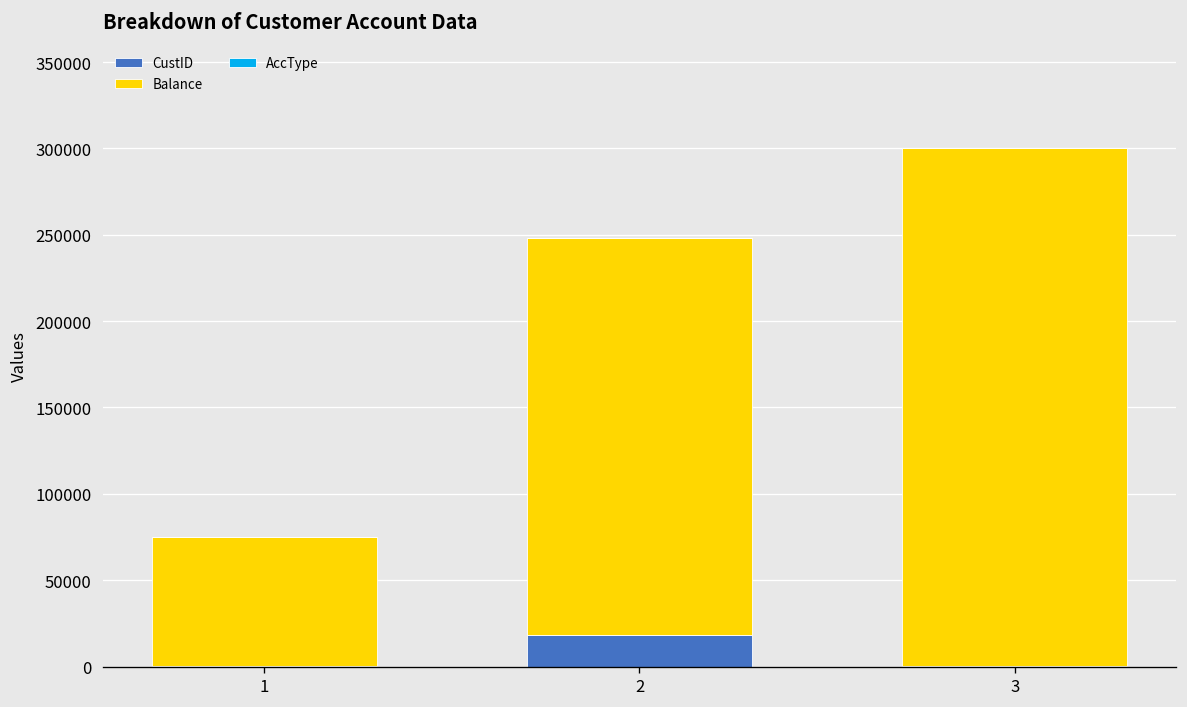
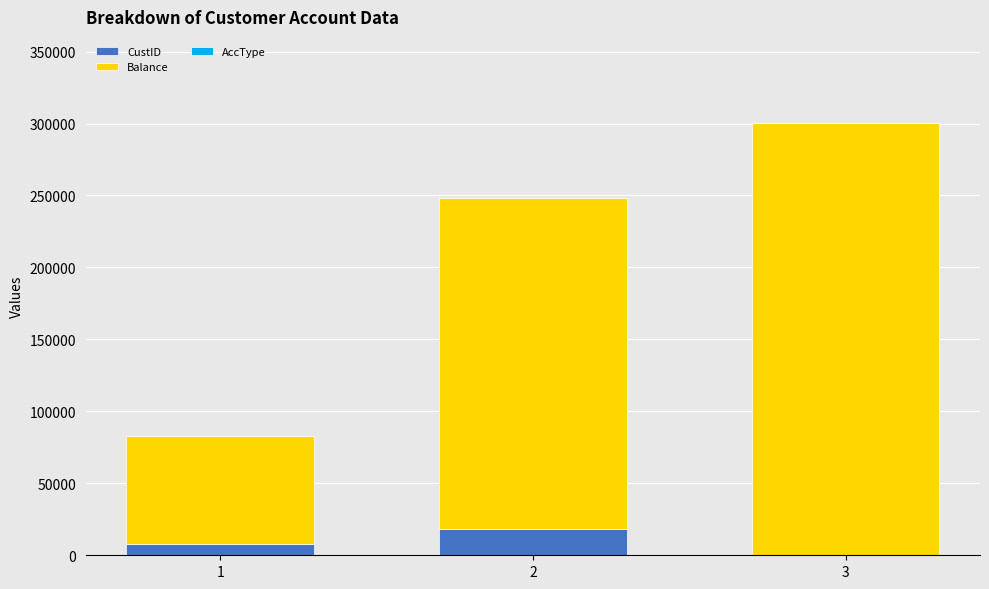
CustID, 1: 0 -> 8000
